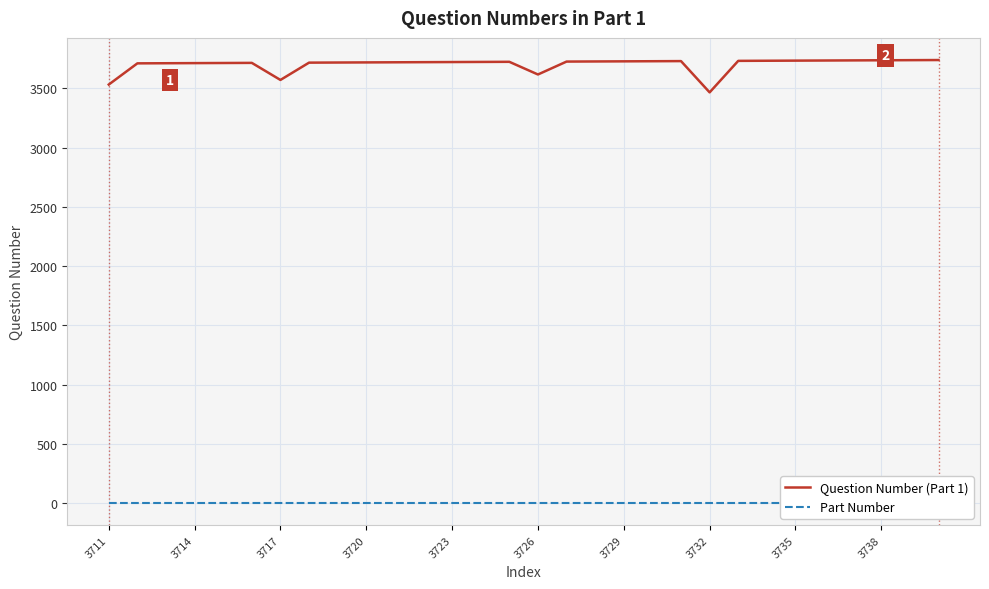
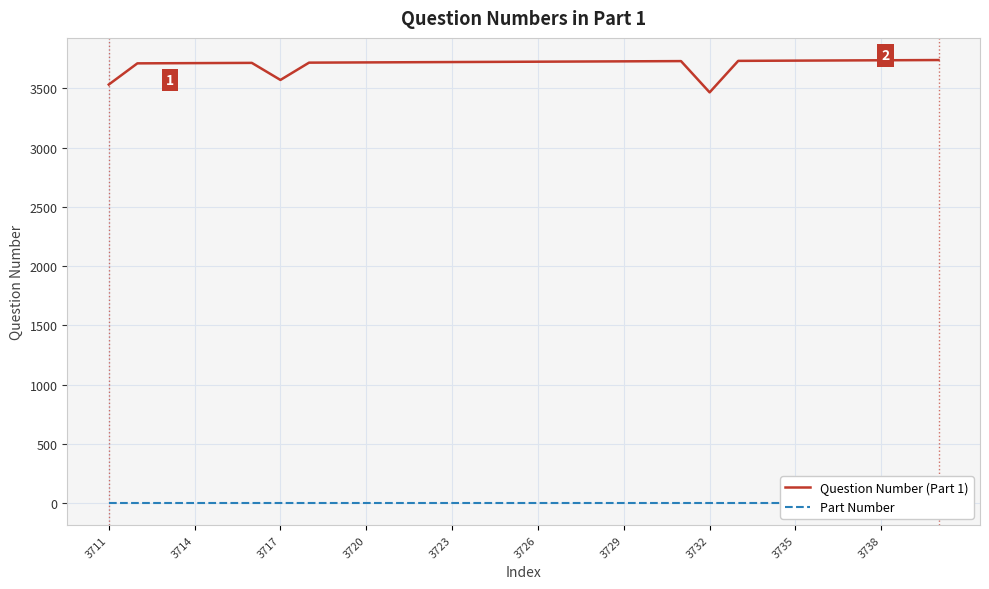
Question Number (Part 1), 3726: 3620 -> 3730
